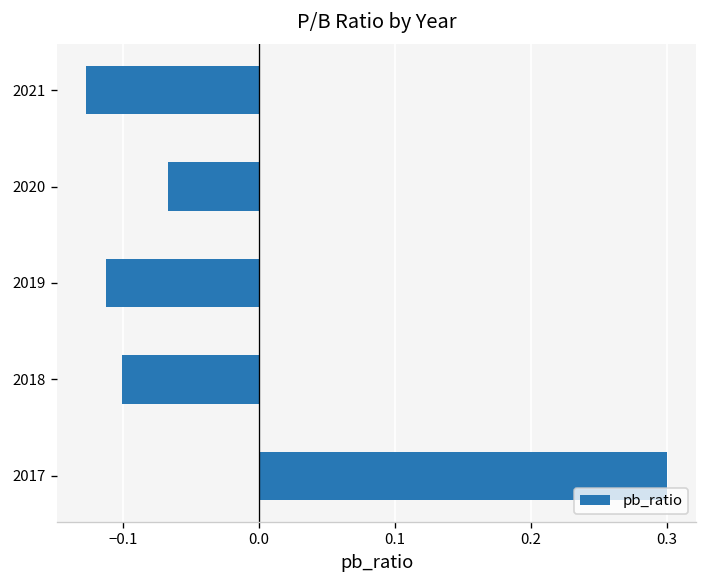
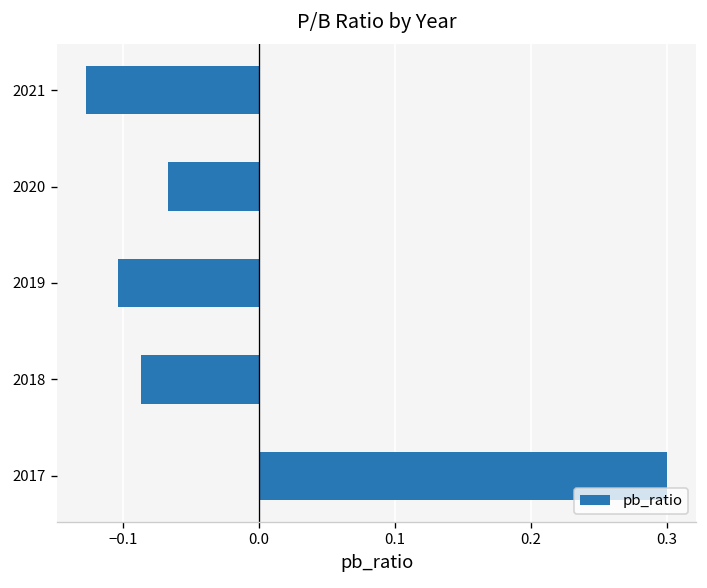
2019: -0.112 -> -0.103
2018: -0.101 -> -0.087
